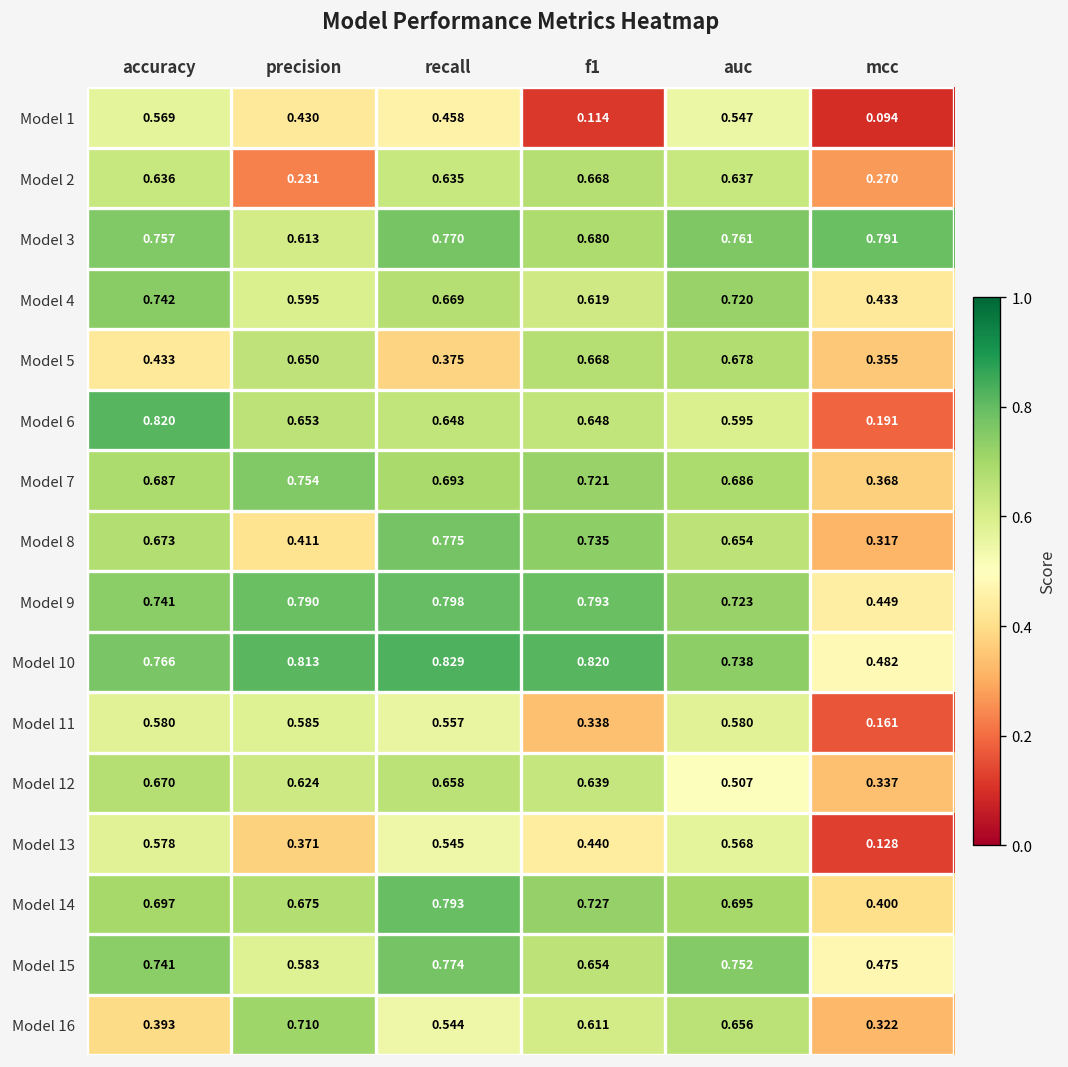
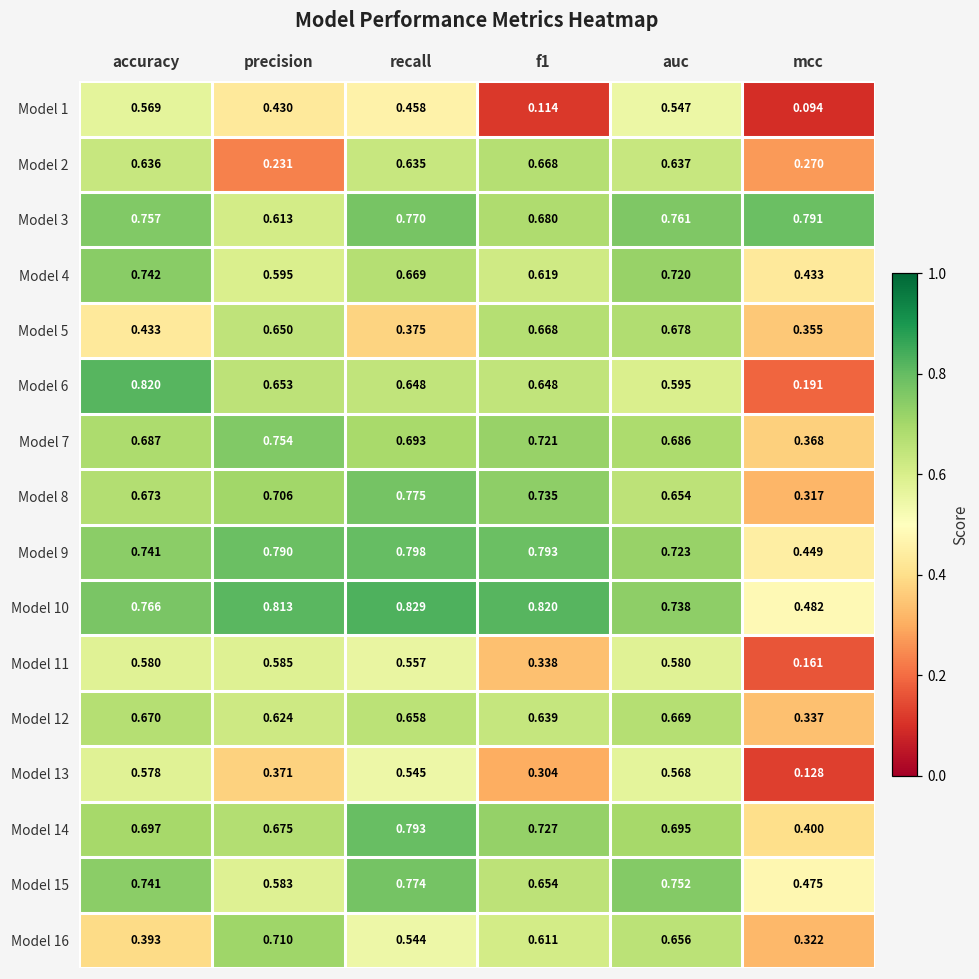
Model 8, precision: 0.411 -> 0.706
Model 12, auc: 0.507 -> 0.669
Model 13, f1: 0.440 -> 0.304
